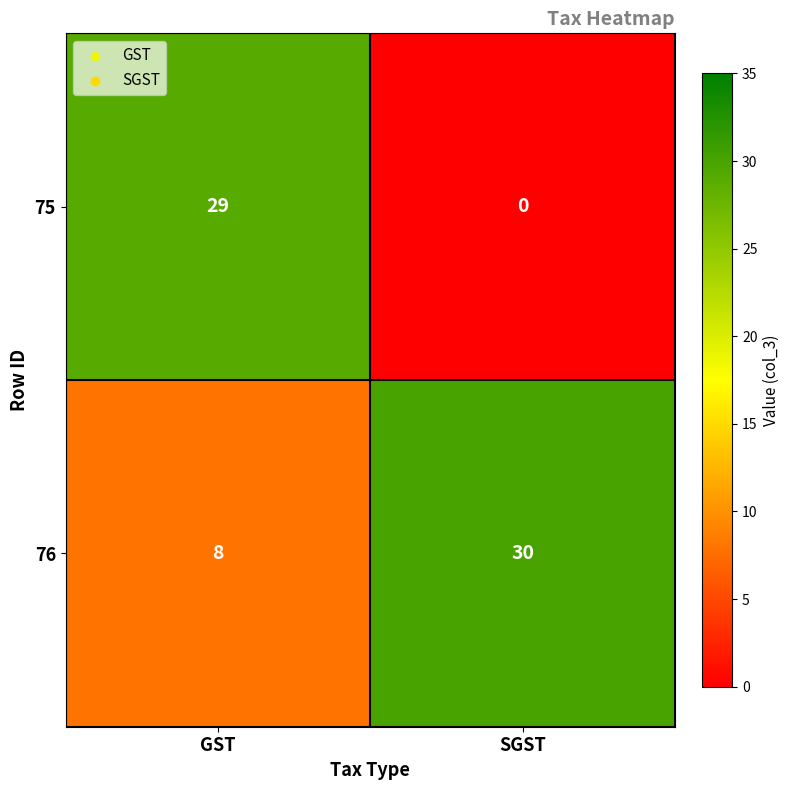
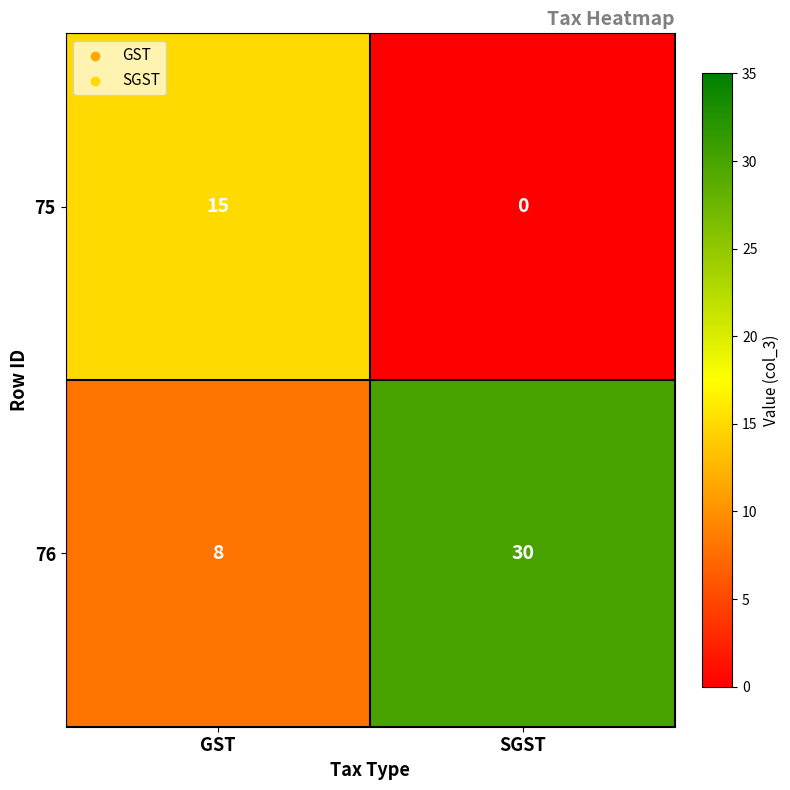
75, GST: 29 -> 15
